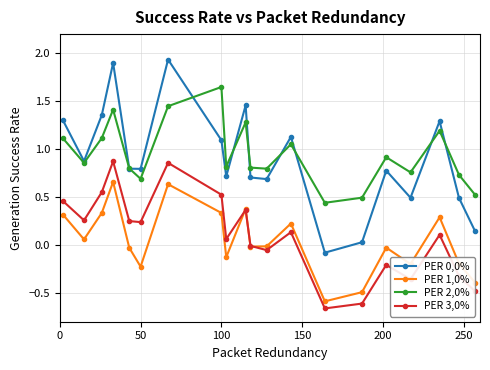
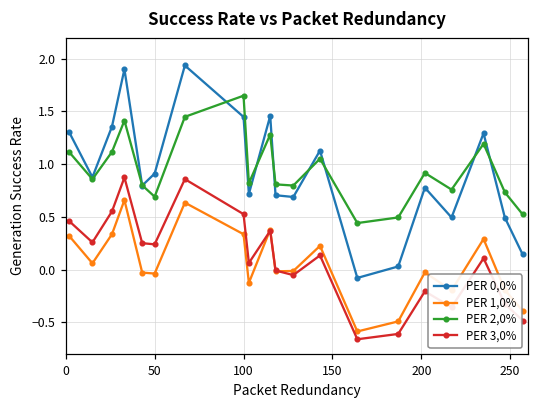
PER 0,0%, 50: 0.8 -> 0.9
PER 1,0%, 50: -0.2 -> 0.0
PER 0,0%, 100: 1.1 -> 1.4
